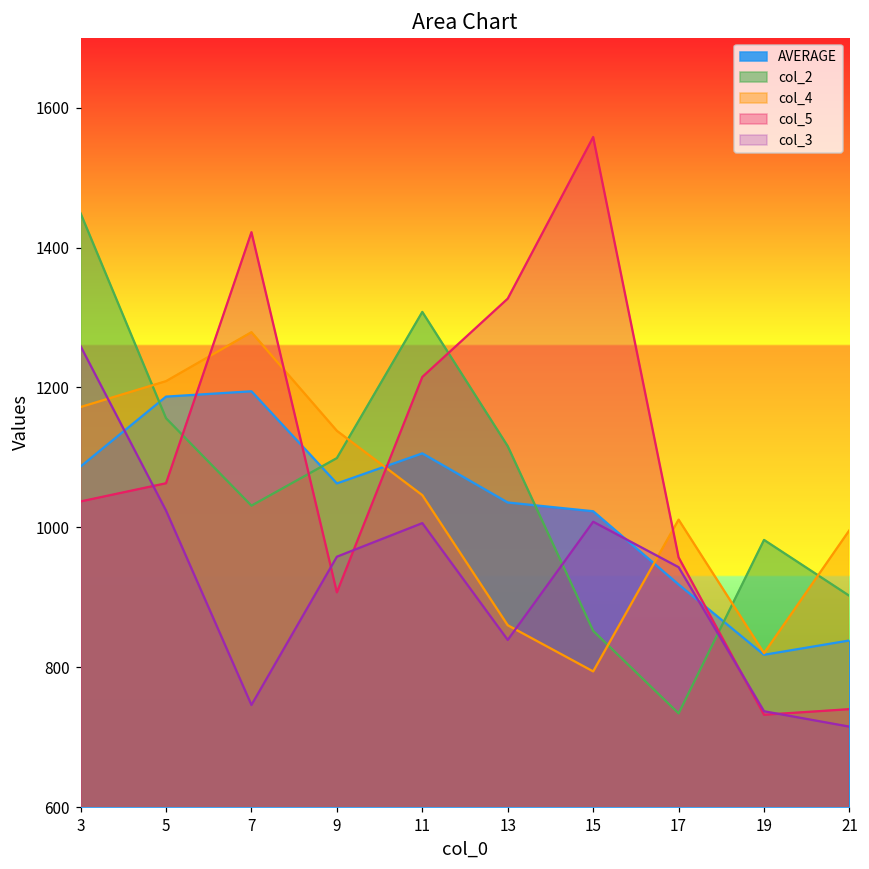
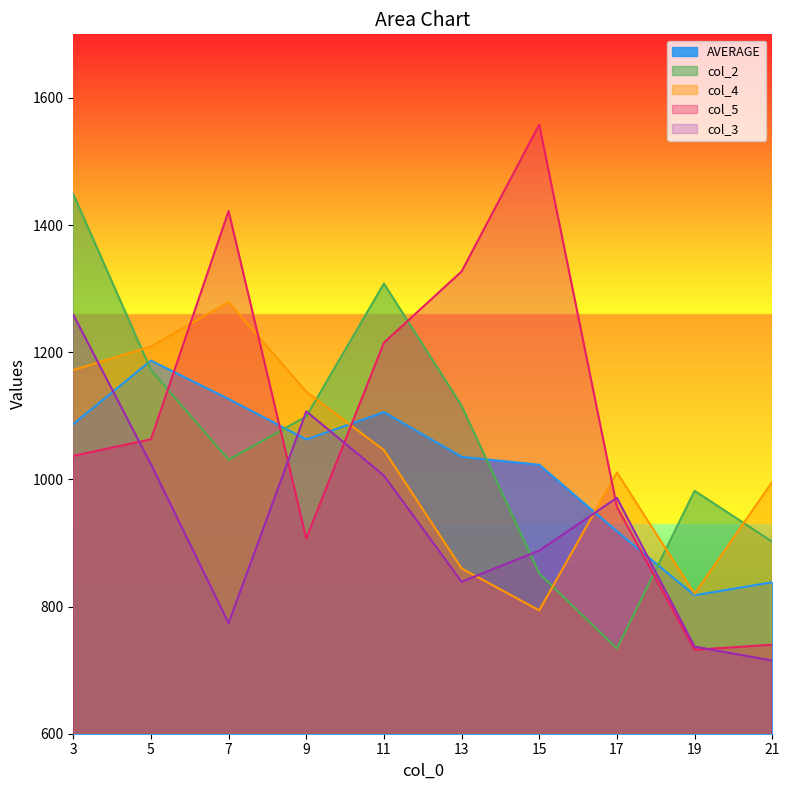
col_2, 5: 1160 -> 1170
AVERAGE, 7: 1190 -> 1130
col_3, 7: 750 -> 770
col_3, 9: 960 -> 1110
col_3, 15: 1010 -> 890
col_3, 17: 940 -> 970
